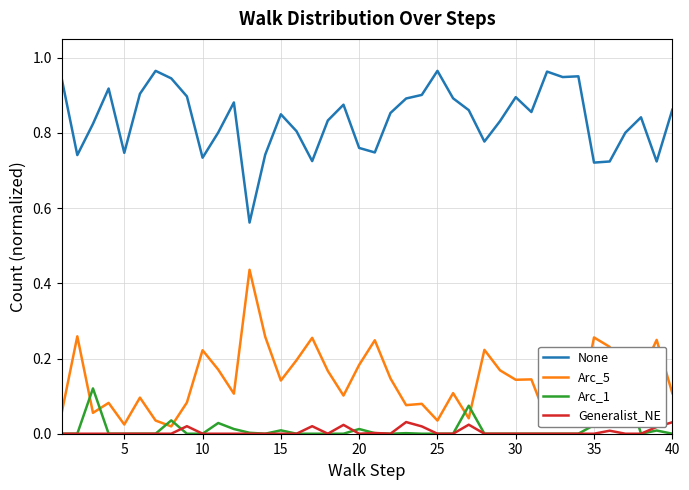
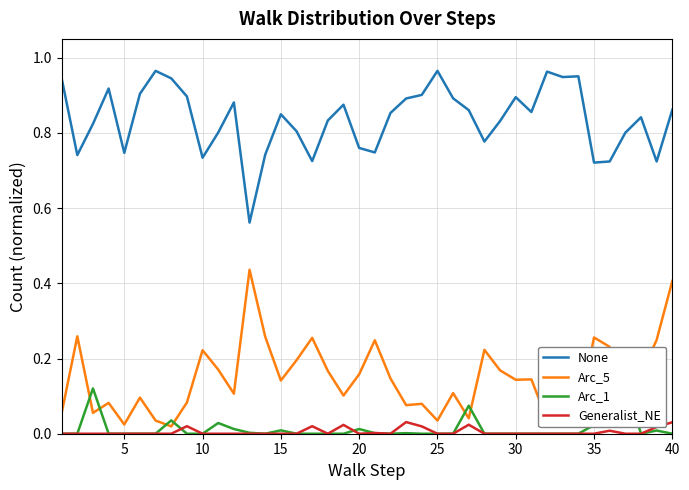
Arc_5, 20: 0.18 -> 0.16
Arc_5, 40: 0.11 -> 0.41
